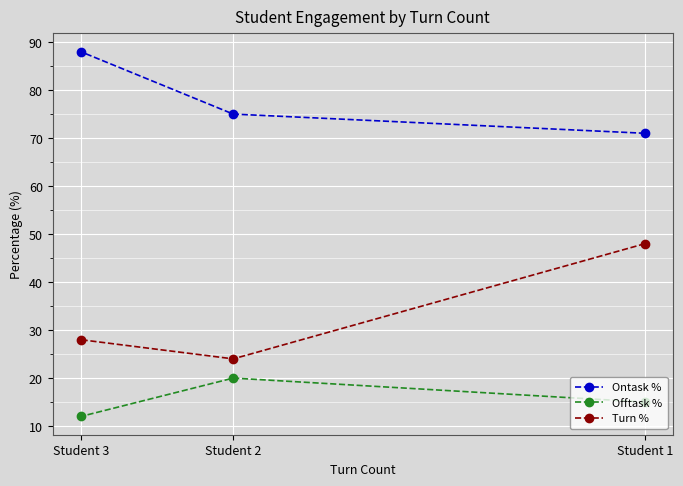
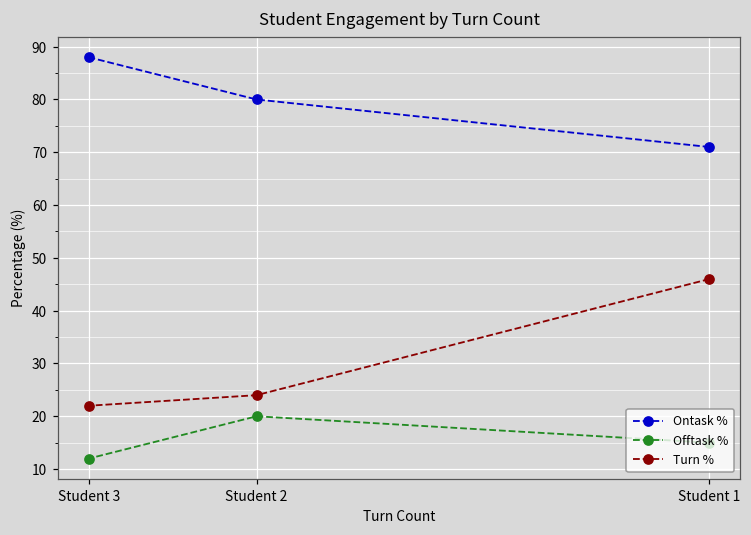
Turn %, Student 3: 28 -> 22
Ontask %, Student 2: 75 -> 80
Turn %, Student 1: 48 -> 46
